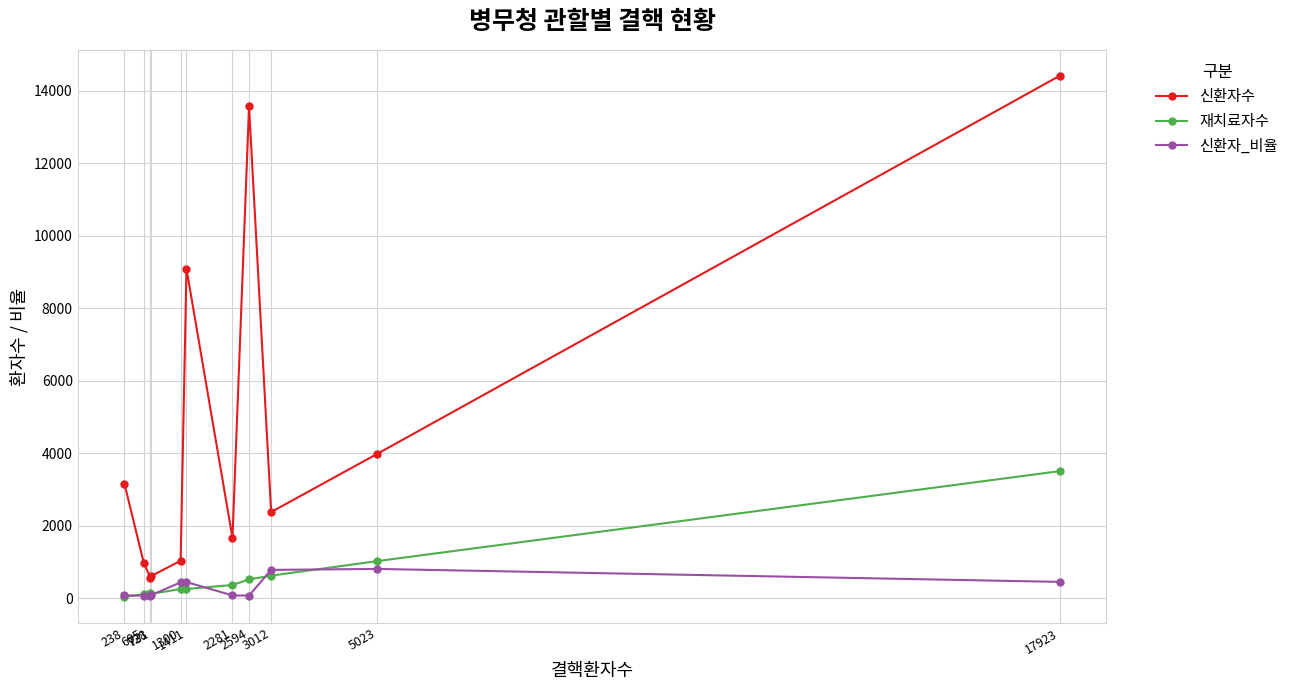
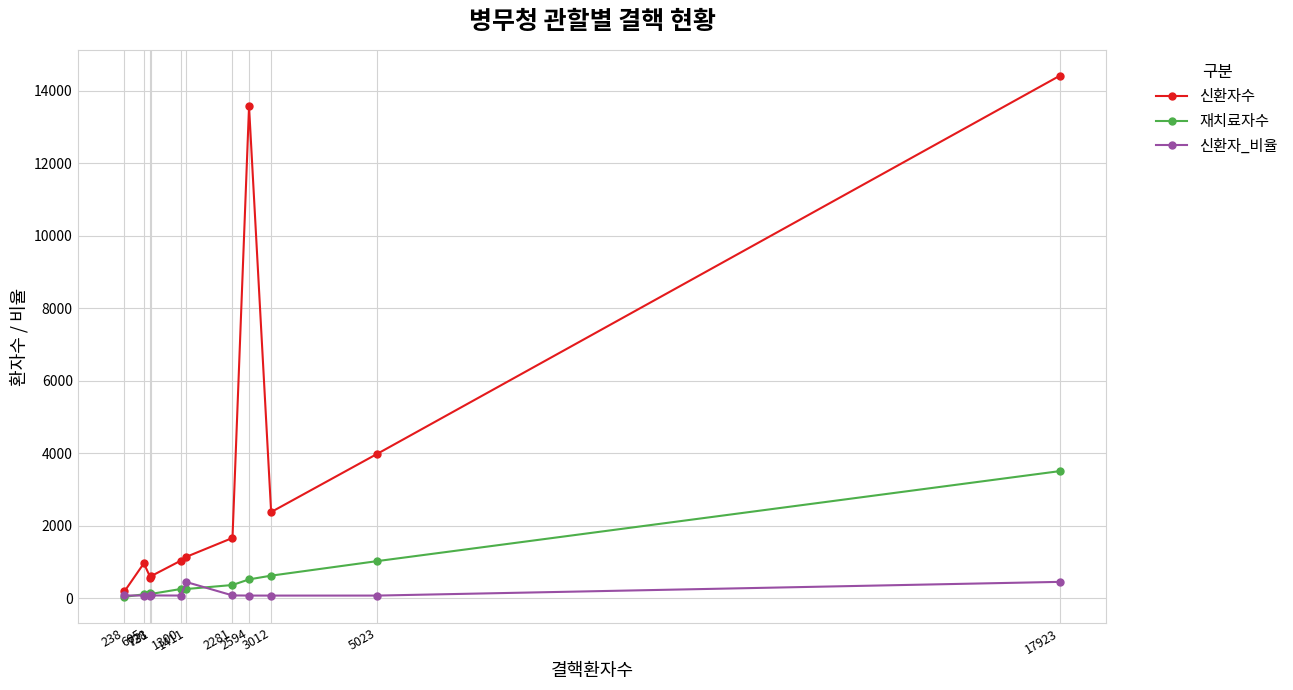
신환자수, 238: 3200 -> 200
신환자_비율, 1300: 400 -> 100
신환자수, 1411: 9100 -> 1200
신환자_비율, 3012: 800 -> 100
신환자_비율, 5023: 800 -> 100
